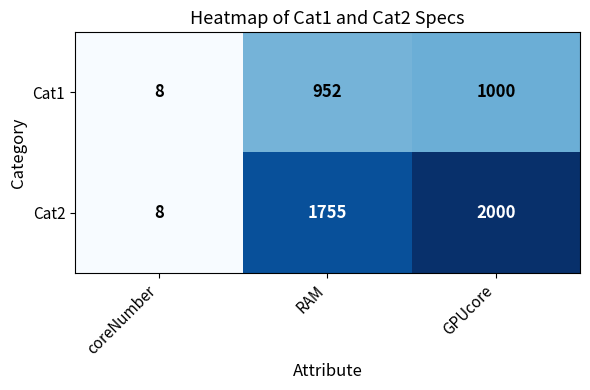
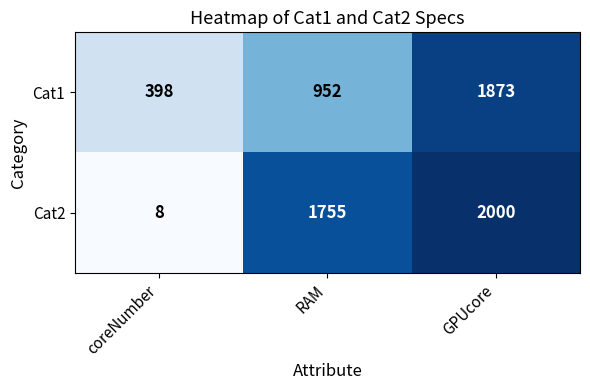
Cat1, coreNumber: 8 -> 398
Cat1, GPUcore: 1000 -> 1873
